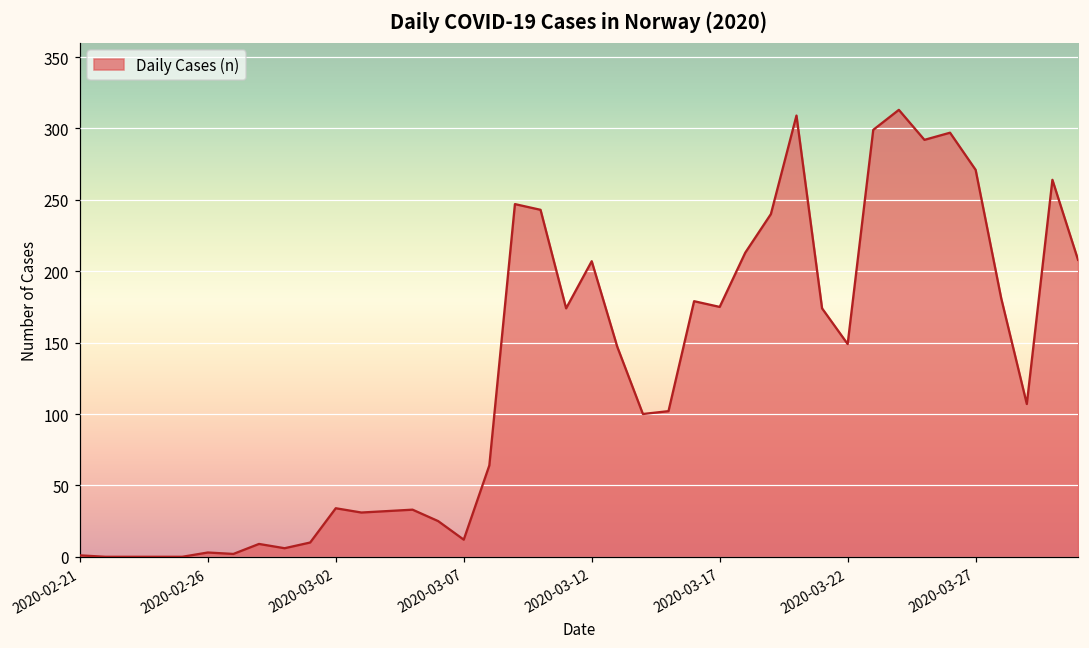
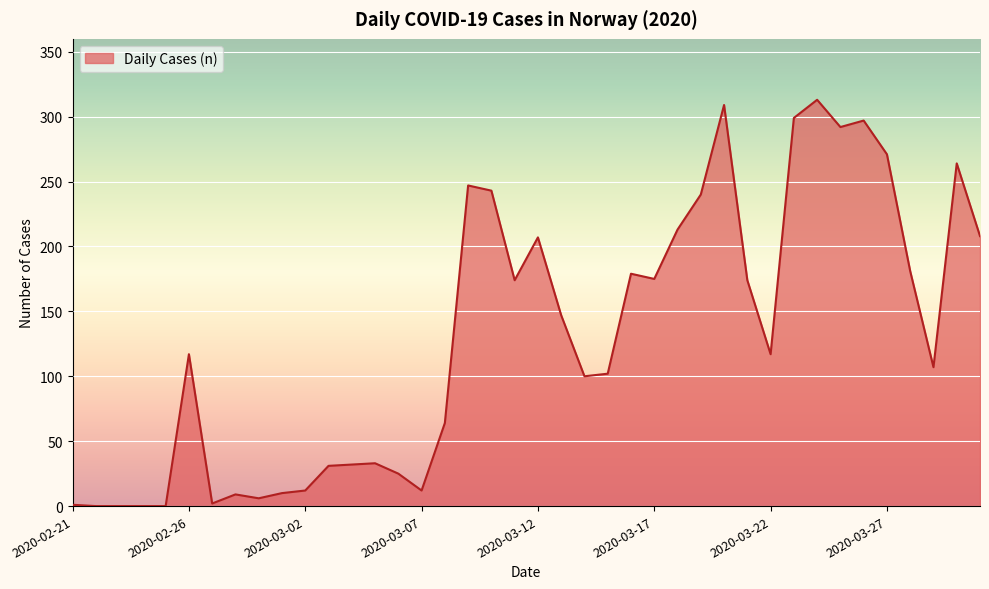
2020-02-26: 3 -> 117
2020-03-02: 34 -> 12
2020-03-22: 149 -> 117
